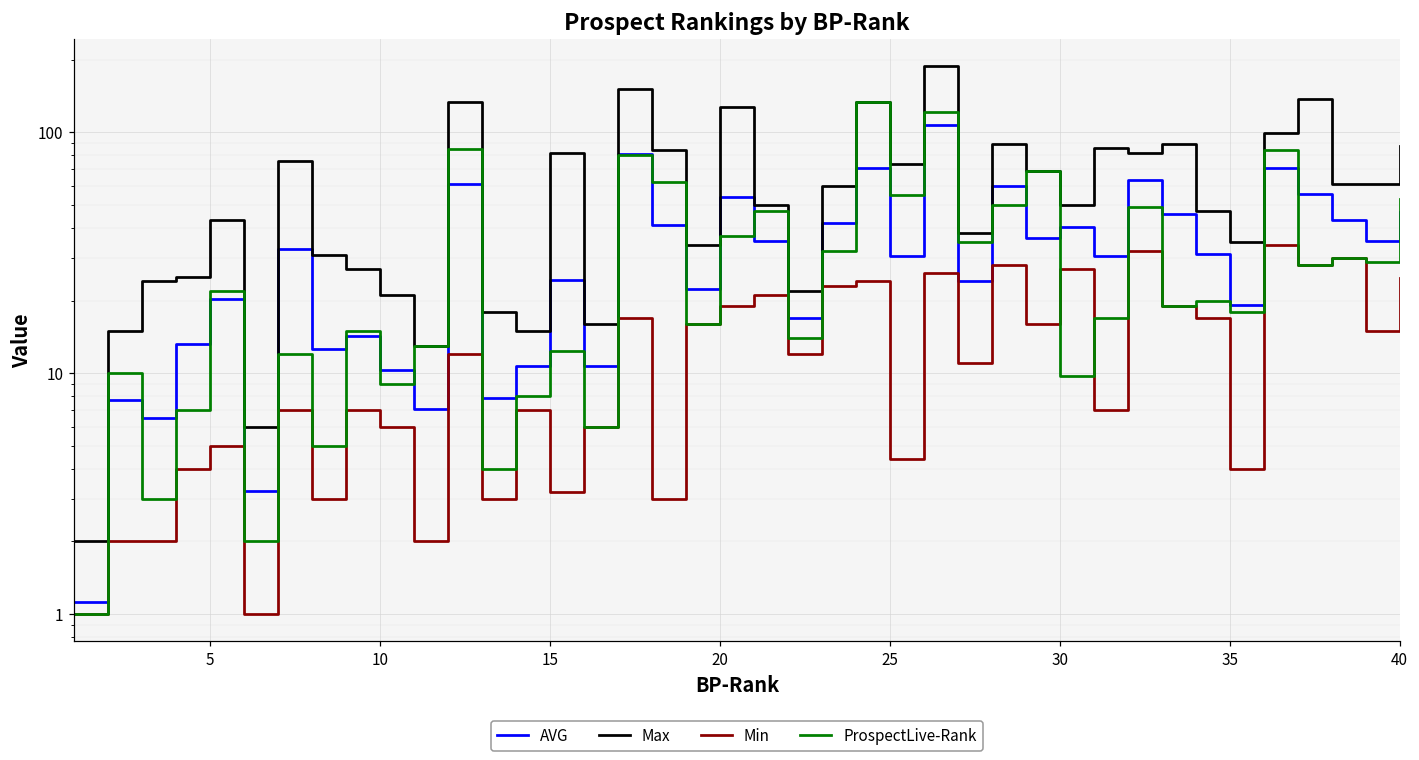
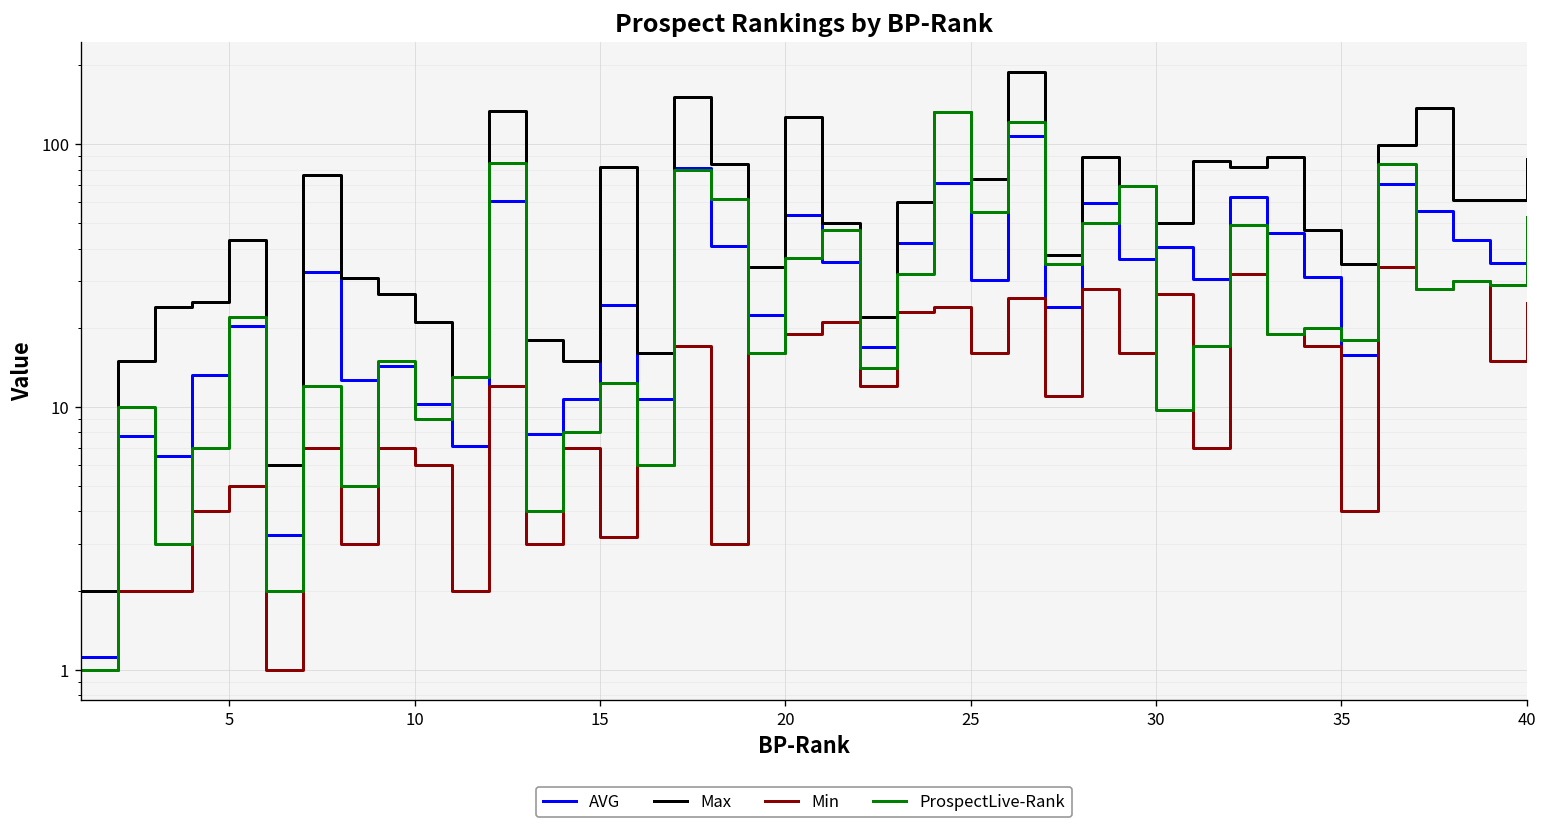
Min, 25: 4.4 -> 16
AVG, 35: 19 -> 16
